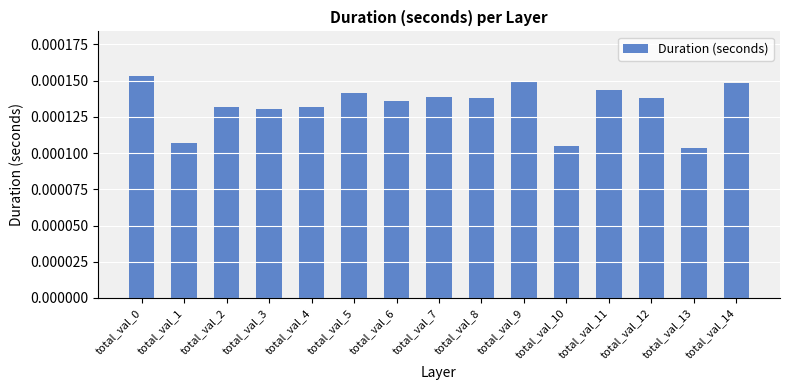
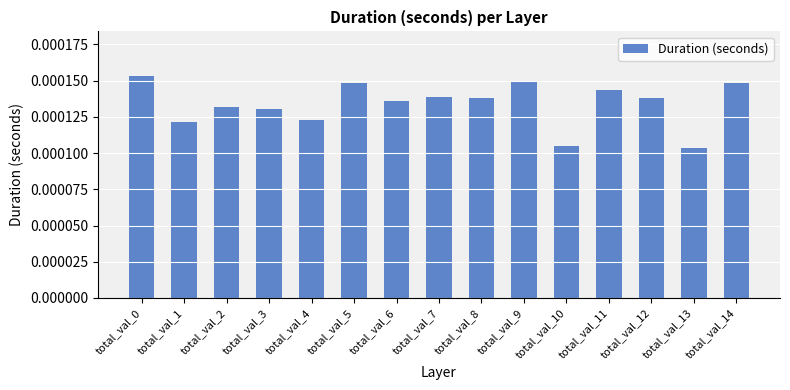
total_val_1: 0.000107 -> 0.000121
total_val_4: 0.000132 -> 0.000123
total_val_5: 0.000142 -> 0.000148
